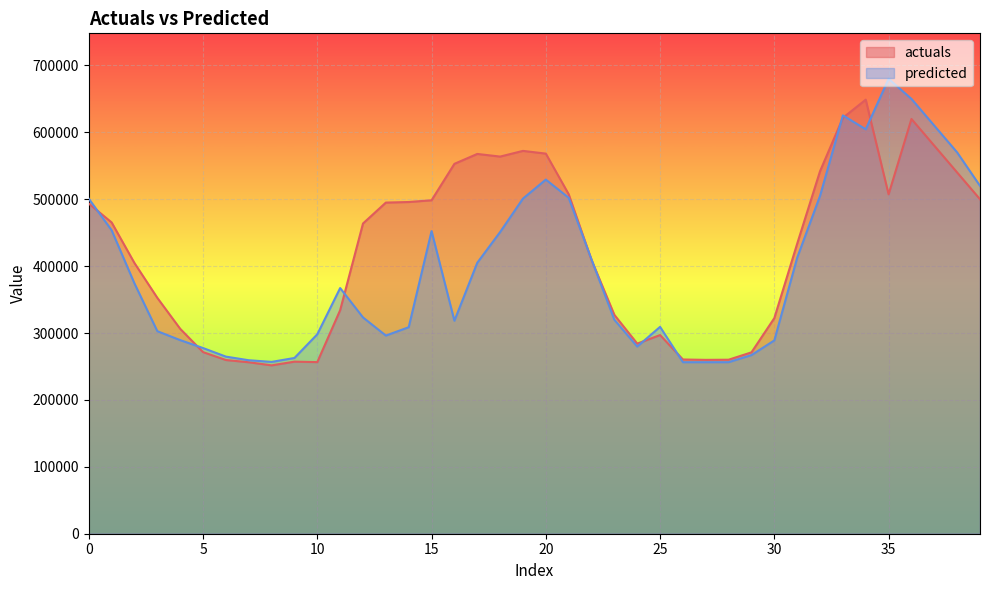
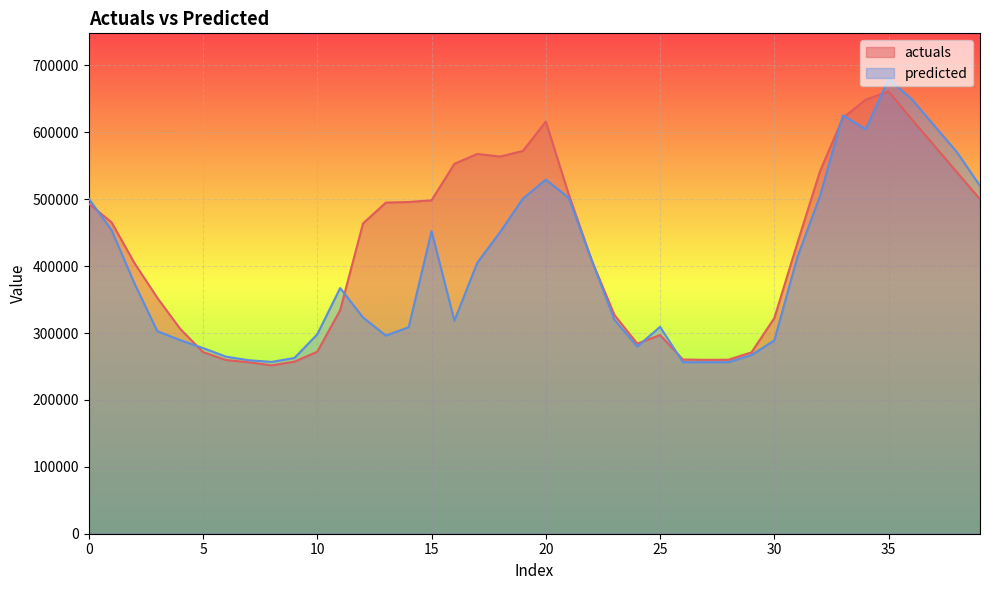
actuals, 10: 260000 -> 270000
actuals, 20: 570000 -> 620000
actuals, 35: 510000 -> 660000
